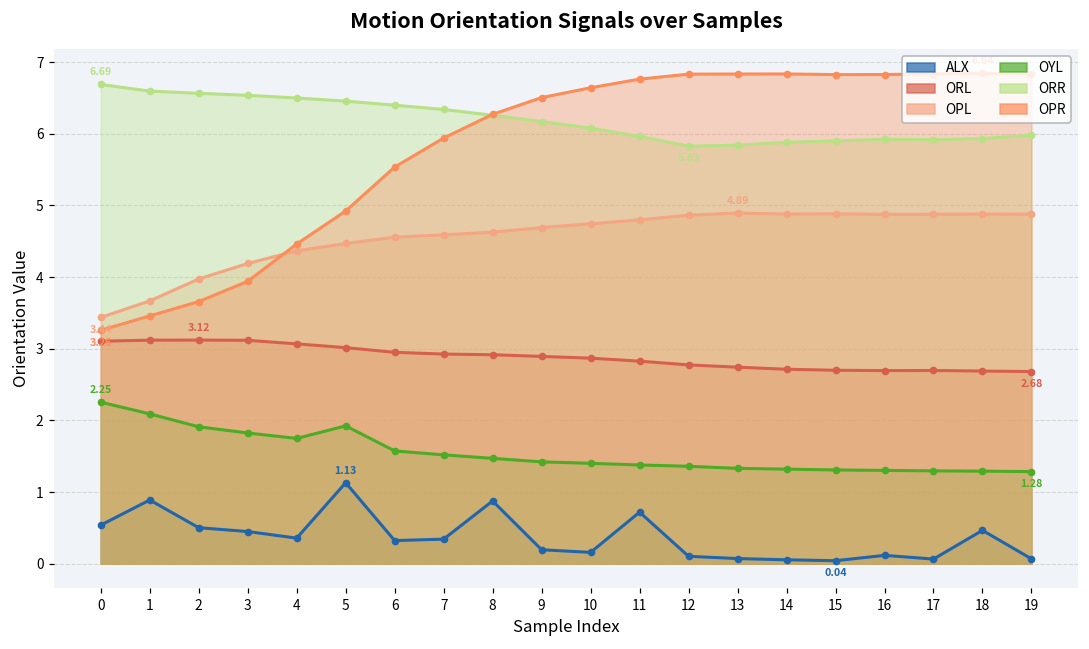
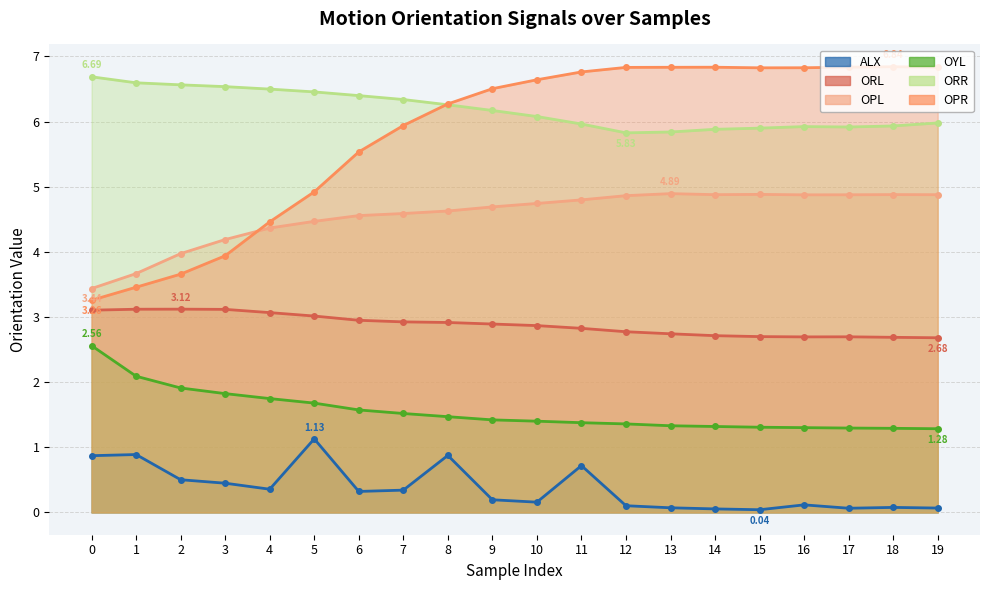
ALX, 0: 0.5 -> 0.9
OYL, 0: 2.25 -> 2.56
OYL, 5: 1.9 -> 1.7
ALX, 18: 0.5 -> 0.1
